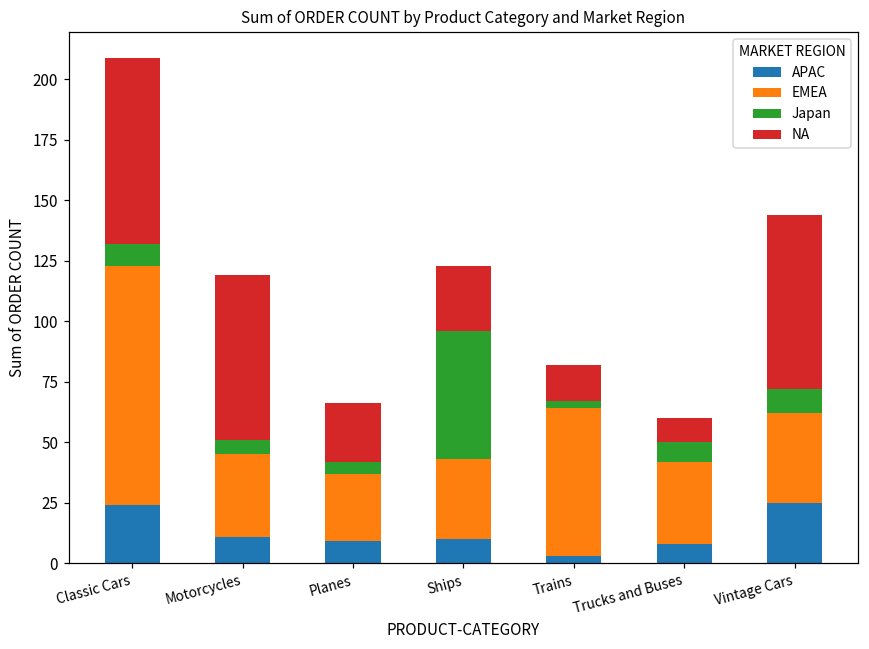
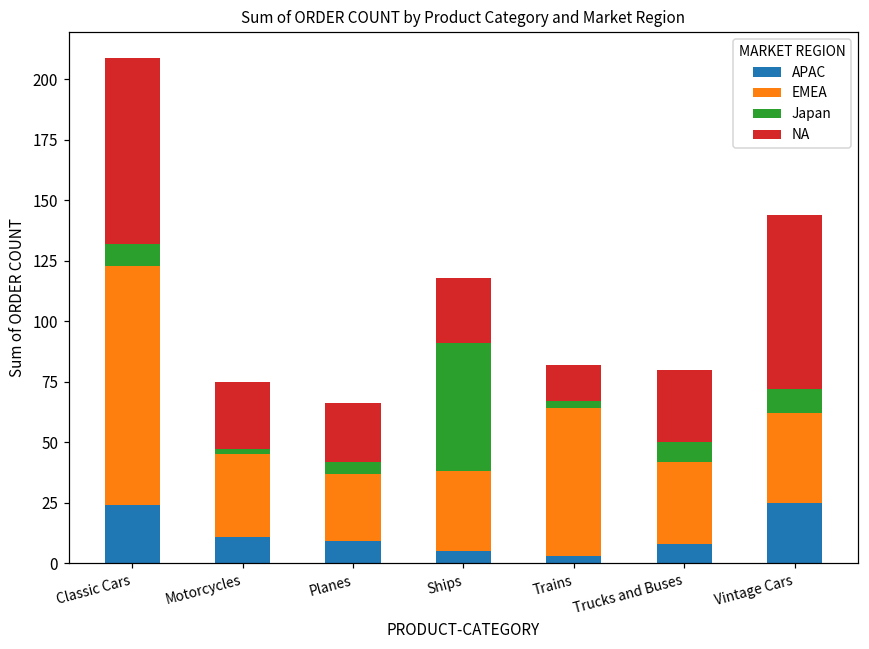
Japan, Motorcycles: 6 -> 2
NA, Motorcycles: 68 -> 28
APAC, Ships: 10 -> 5
NA, Trucks and Buses: 10 -> 30
